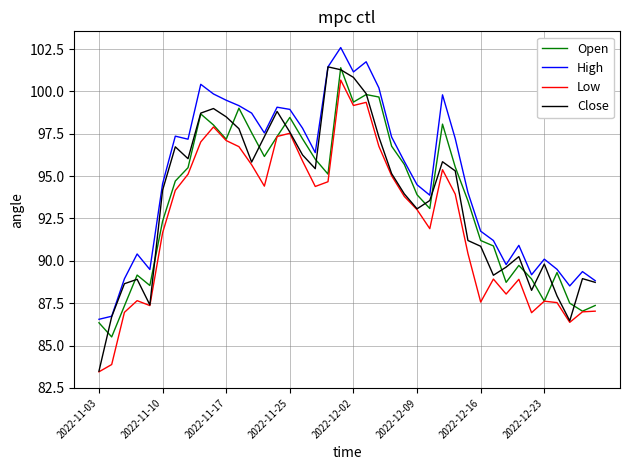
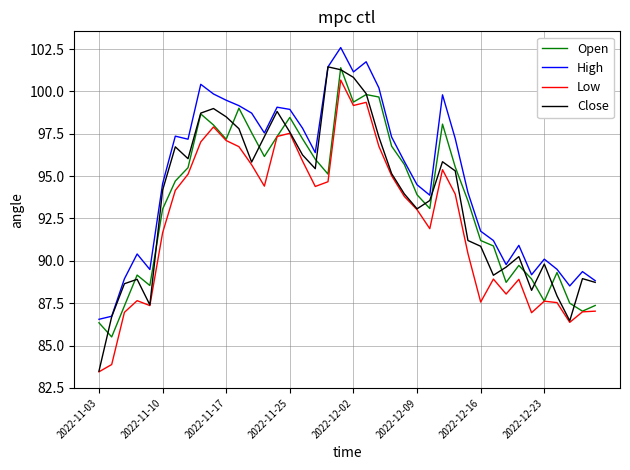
Open, 2022-11-10: 92.3 -> 93.1
